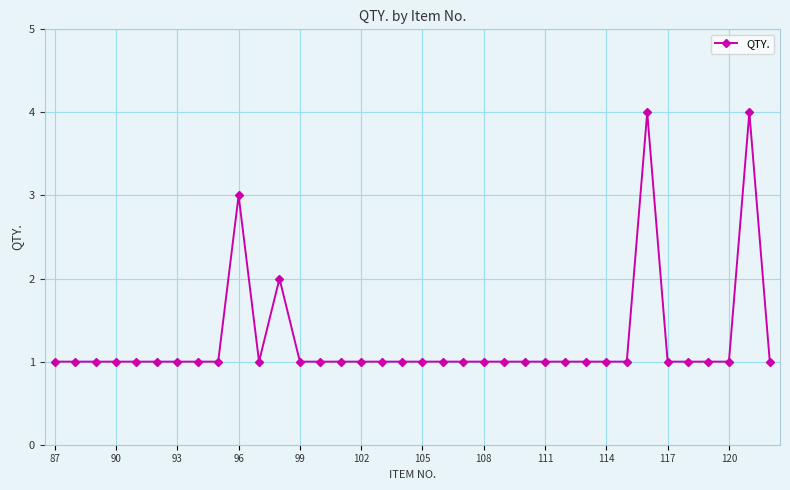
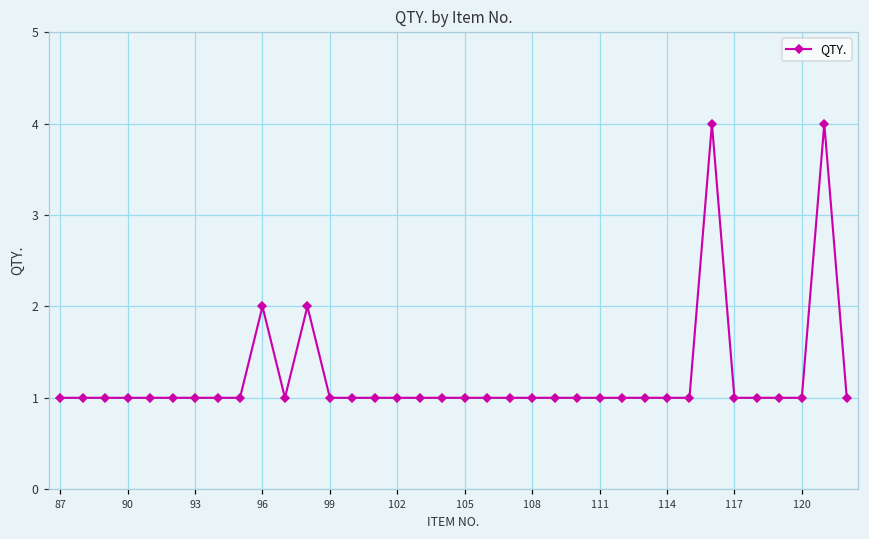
96: 3 -> 2
